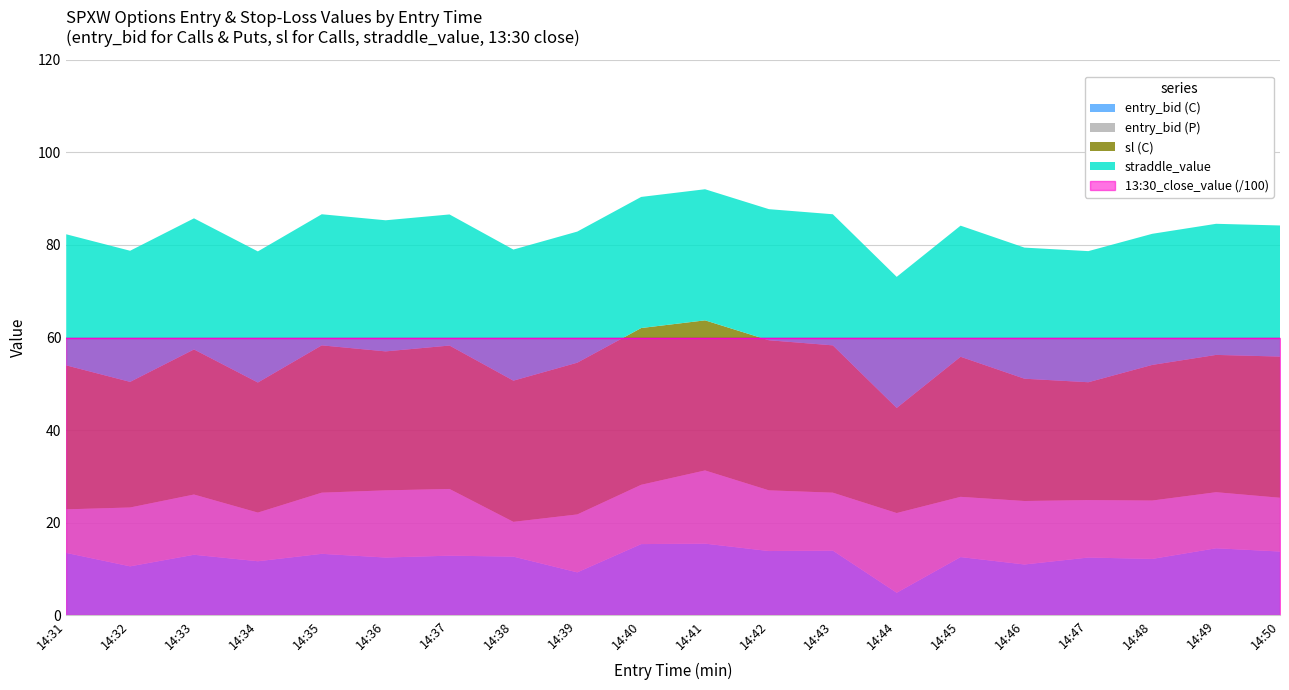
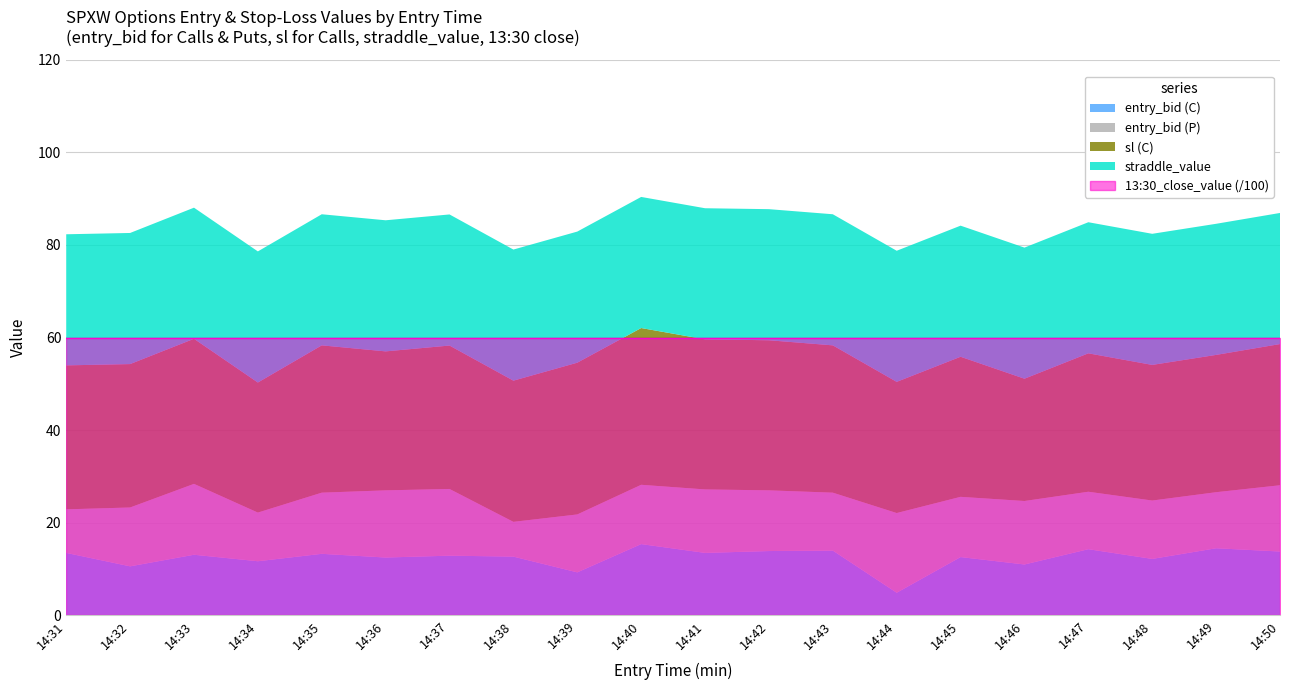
sl (C), 14:32: 27 -> 31
entry_bid (P), 14:33: 13 -> 15
entry_bid (C), 14:41: 16 -> 14
entry_bid (P), 14:41: 16 -> 14
sl (C), 14:44: 23 -> 28
entry_bid (C), 14:47: 13 -> 14
sl (C), 14:47: 25 -> 30
entry_bid (P), 14:50: 12 -> 14
